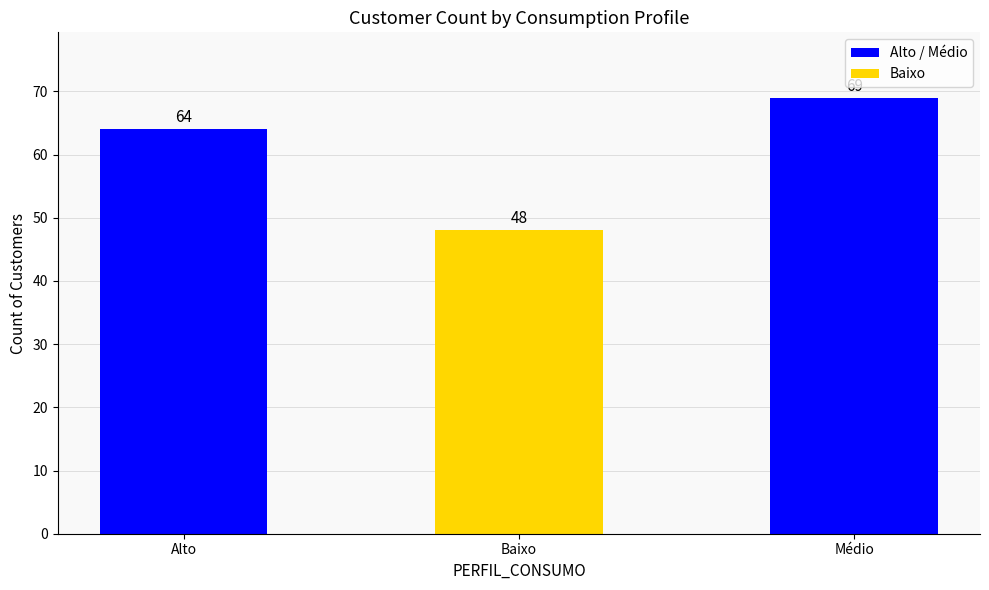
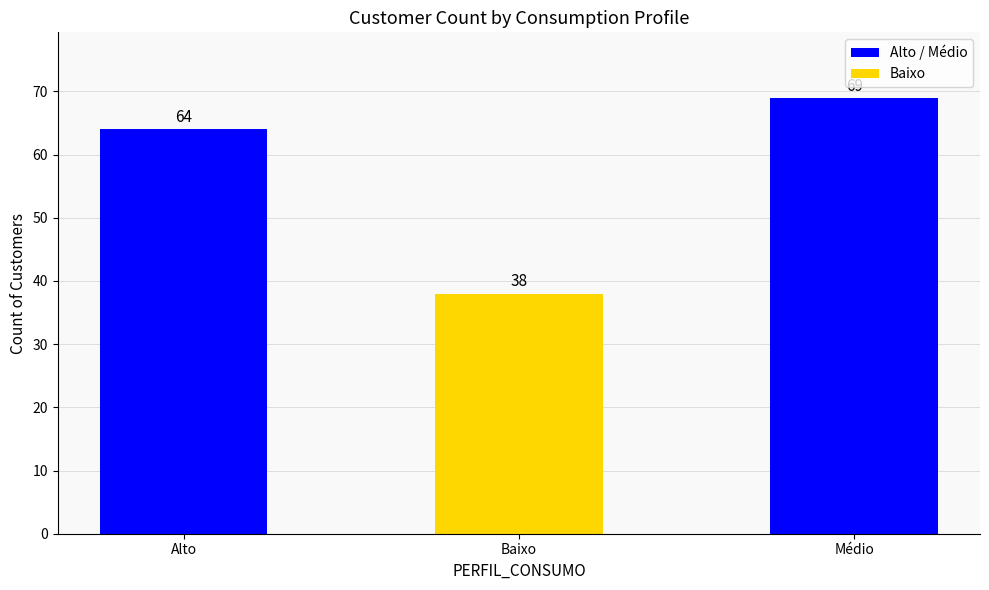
Baixo: 48 -> 38
